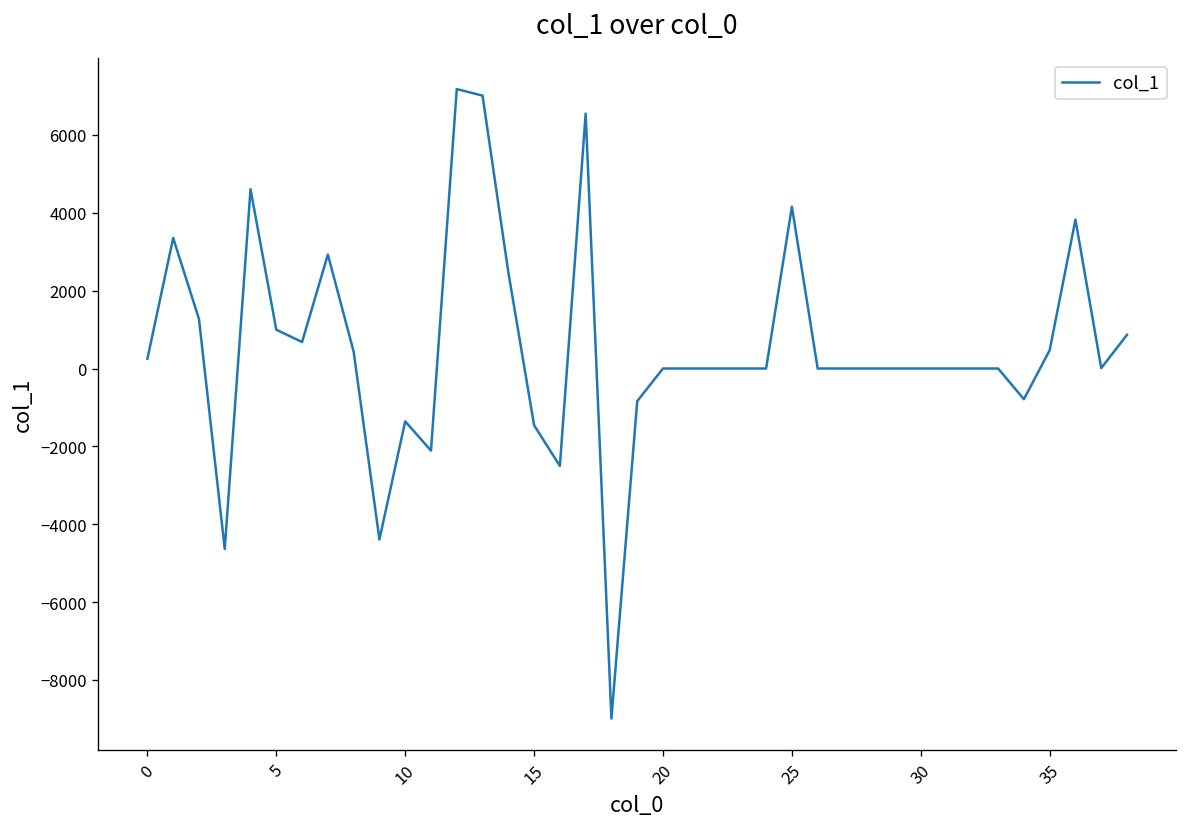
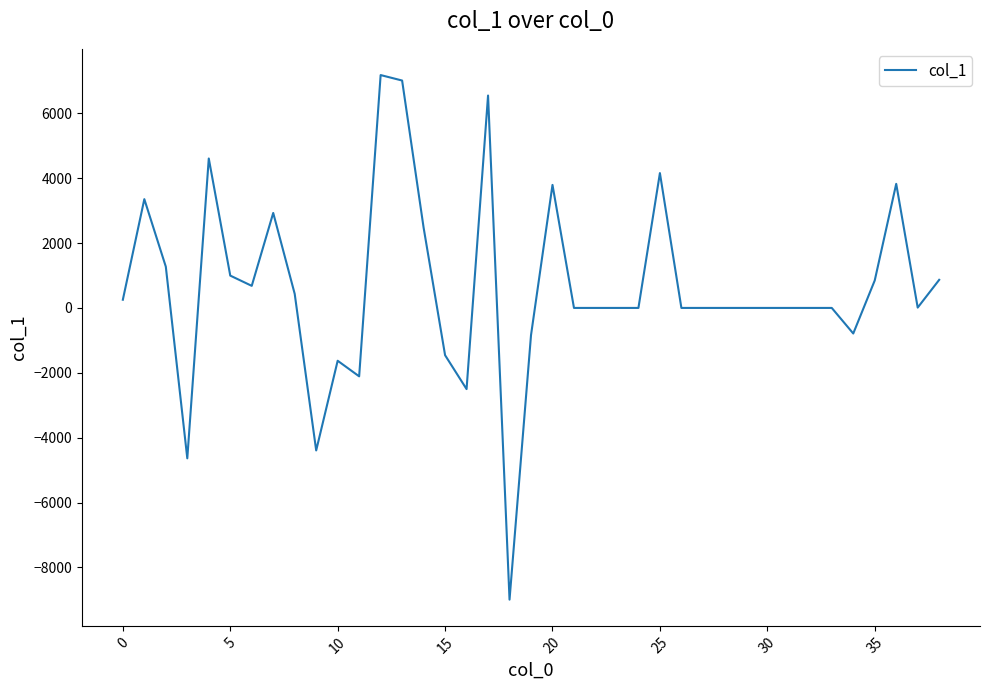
10: -1400 -> -1600
20: 0 -> 3800
35: 500 -> 800
